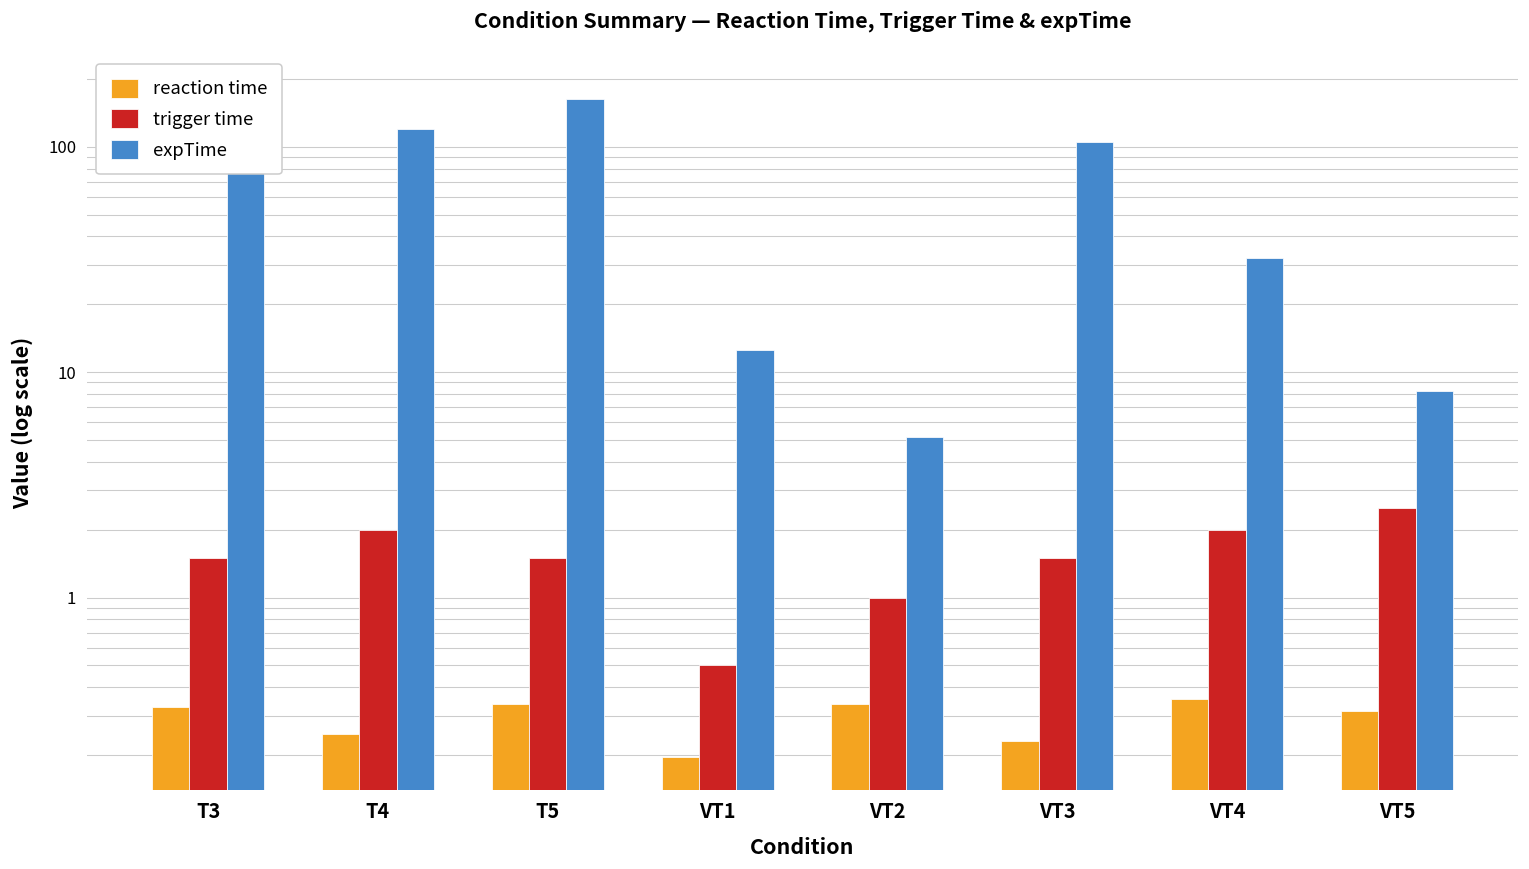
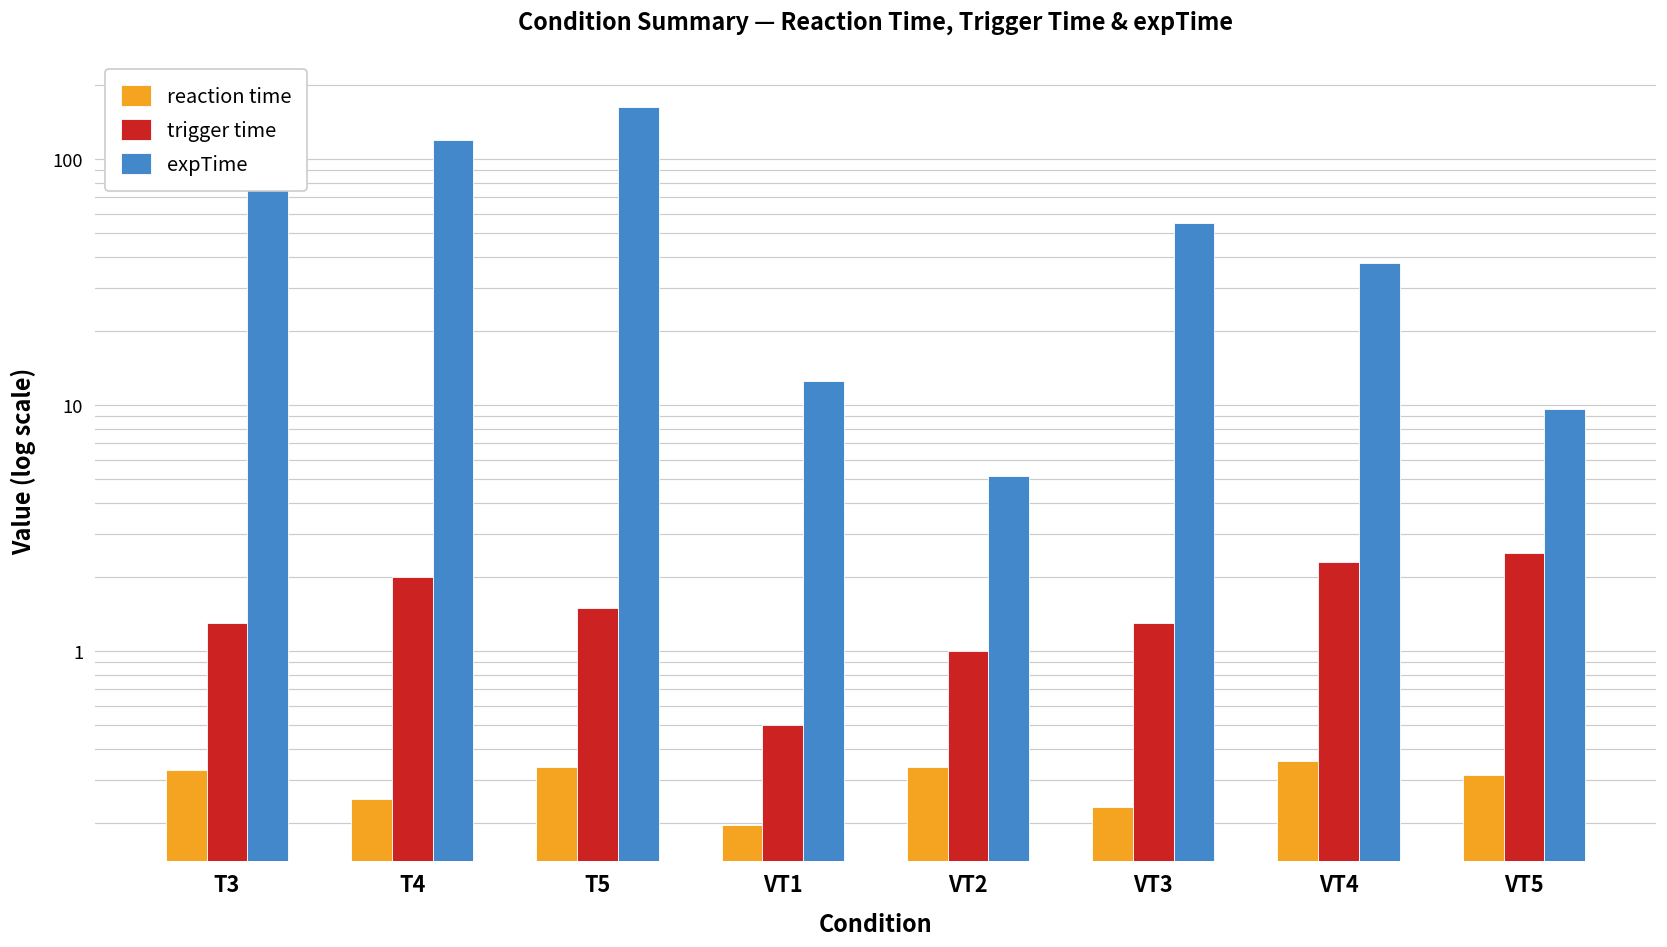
trigger time, T3: 1.5 -> 1.3
trigger time, VT3: 1.5 -> 1.3
expTime, VT3: 110 -> 55
trigger time, VT4: 2.0 -> 2.3
expTime, VT4: 32 -> 38
expTime, VT5: 8.2 -> 10
